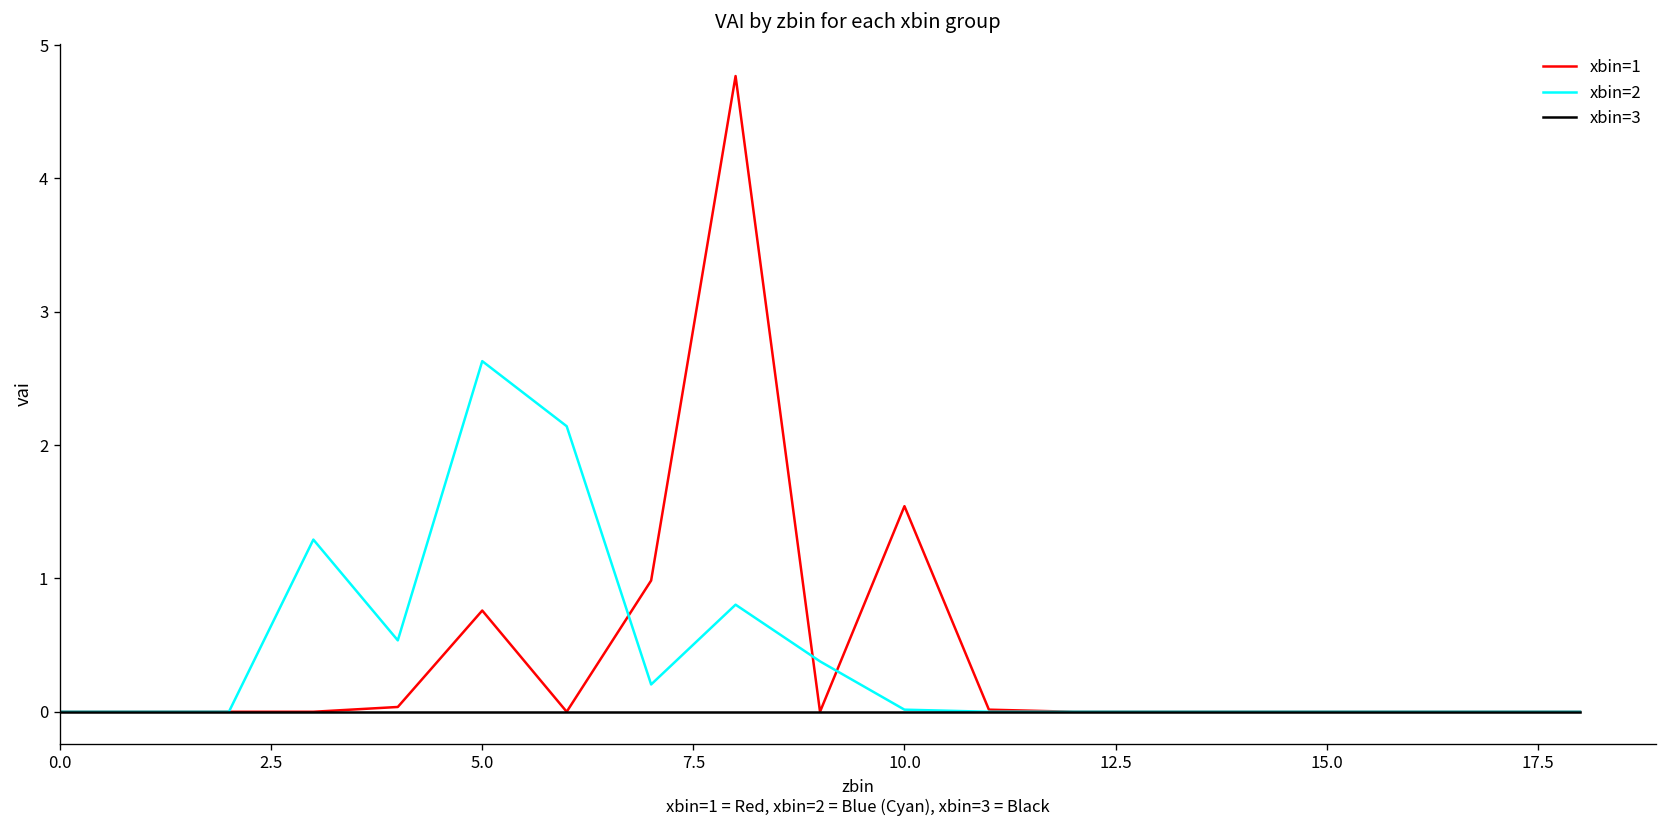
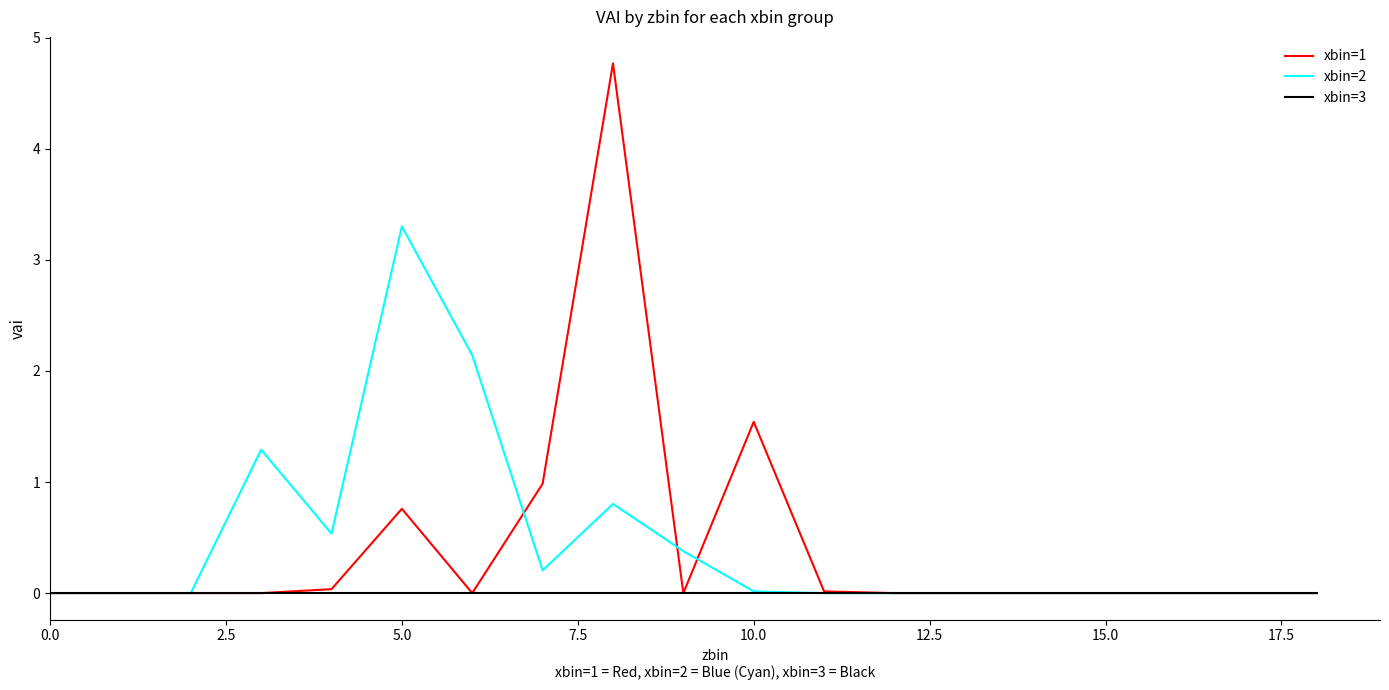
xbin=2, 5.0: 2.63 -> 3.30
